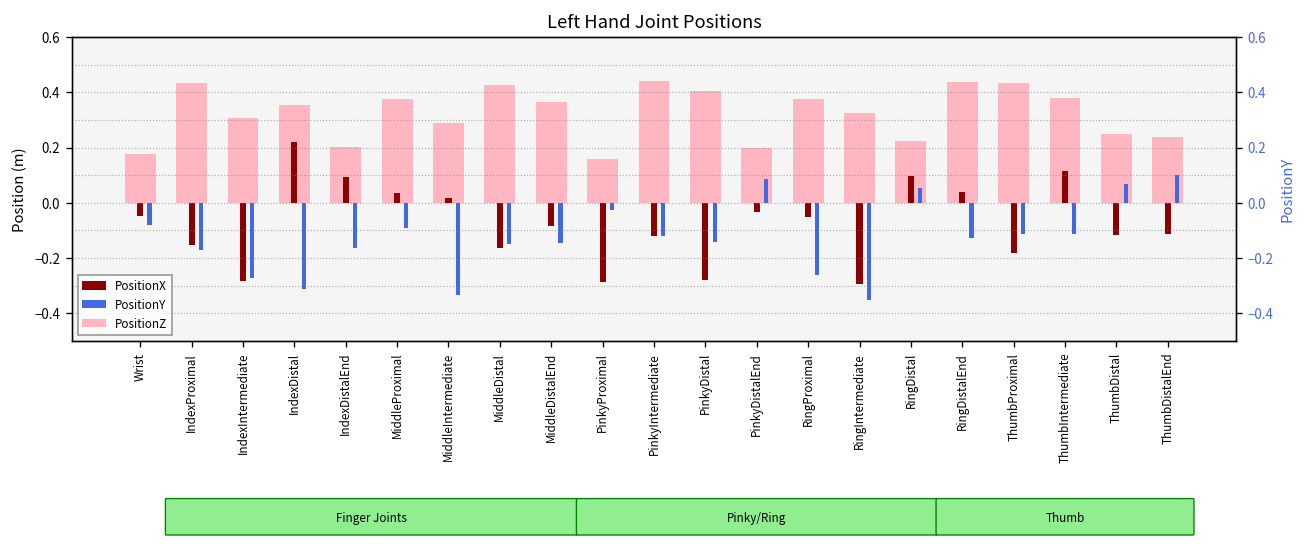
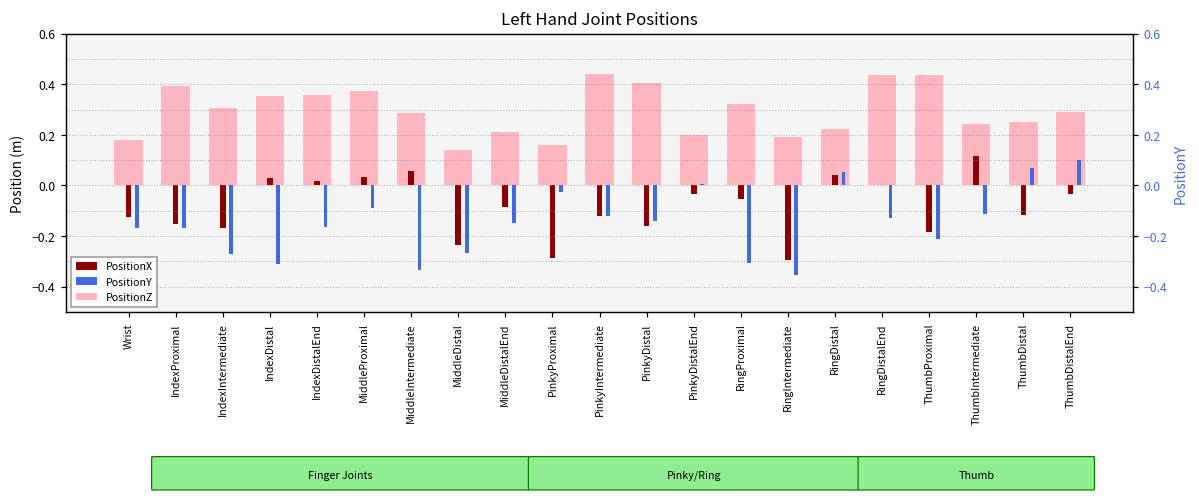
PositionX, Wrist: -0.05 -> -0.12
PositionZ, IndexProximal: 0.43 -> 0.39
PositionX, IndexIntermediate: -0.28 -> -0.17
PositionX, IndexDistal: 0.22 -> 0.03
PositionZ, IndexDistalEnd: 0.20 -> 0.36
PositionX, IndexDistalEnd: 0.09 -> 0.02
PositionX, MiddleIntermediate: 0.02 -> 0.06
PositionZ, MiddleDistal: 0.42 -> 0.14
PositionX, MiddleDistal: -0.16 -> -0.24
PositionZ, MiddleDistalEnd: 0.36 -> 0.21
PositionX, PinkyDistal: -0.28 -> -0.16
PositionZ, RingProximal: 0.38 -> 0.32
PositionZ, RingIntermediate: 0.33 -> 0.19
PositionX, RingDistal: 0.10 -> 0.04
PositionX, RingDistalEnd: 0.04 -> 0.00
PositionZ, ThumbIntermediate: 0.38 -> 0.24
PositionZ, ThumbDistalEnd: 0.24 -> 0.29
PositionX, ThumbDistalEnd: -0.11 -> -0.03
PositionY, Wrist: -0.08 -> -0.17
PositionY, MiddleDistal: -0.15 -> -0.27
PositionY, PinkyDistalEnd: 0.09 -> 0.01
PositionY, RingProximal: -0.26 -> -0.31
PositionY, ThumbProximal: -0.11 -> -0.21
